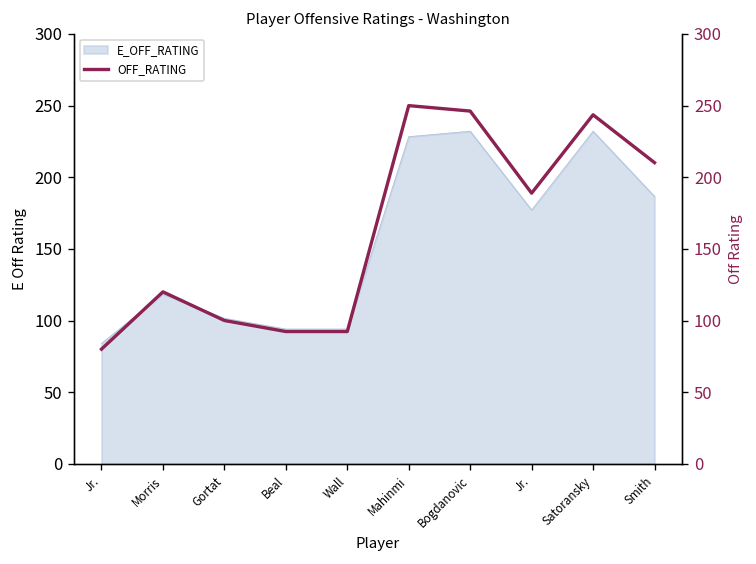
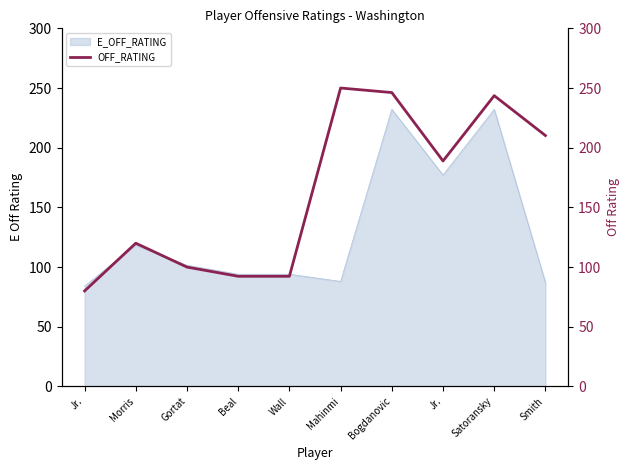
E_OFF_RATING, Mahinmi: 228 -> 88
E_OFF_RATING, Smith: 187 -> 87
